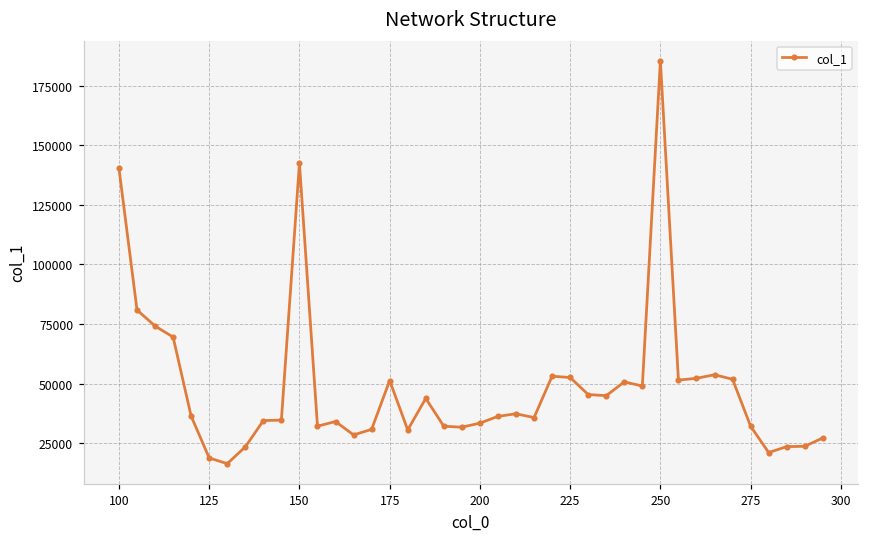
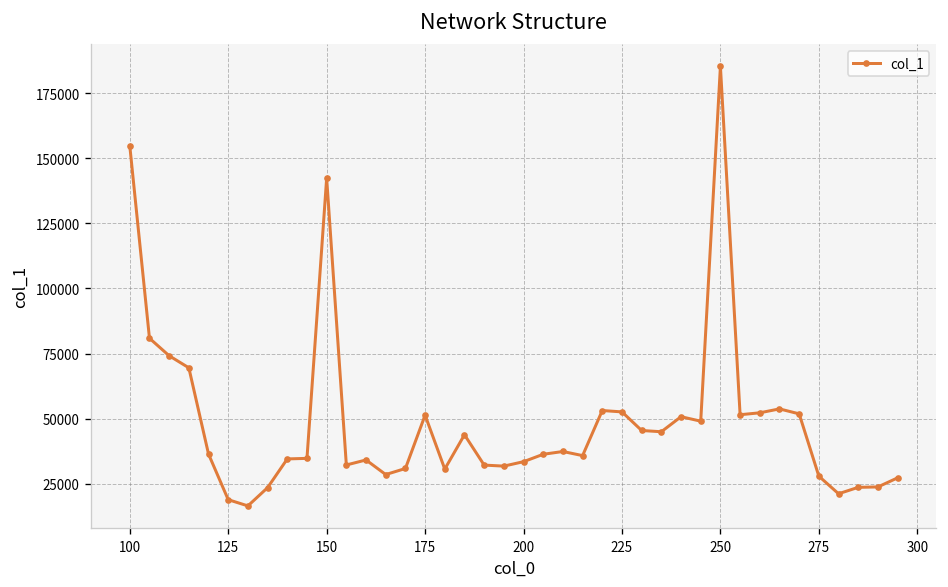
100: 140000 -> 155000
275: 32000 -> 28000
